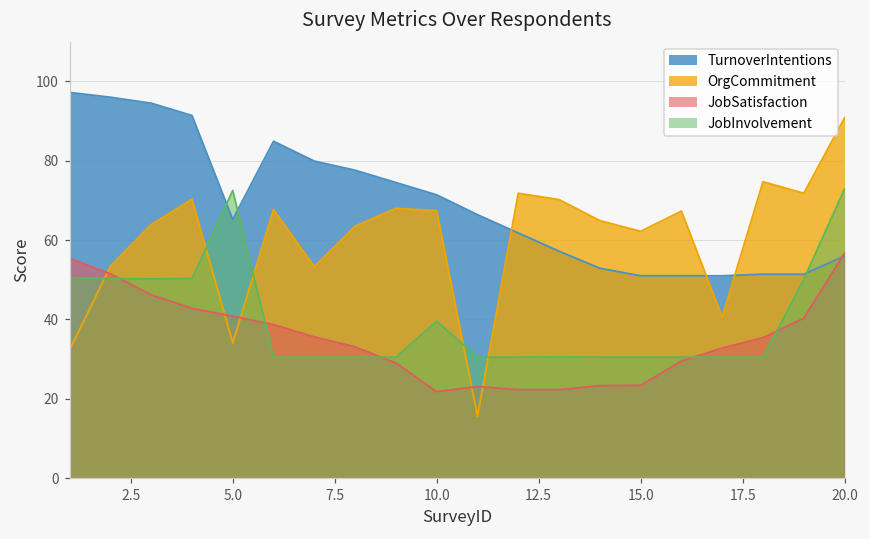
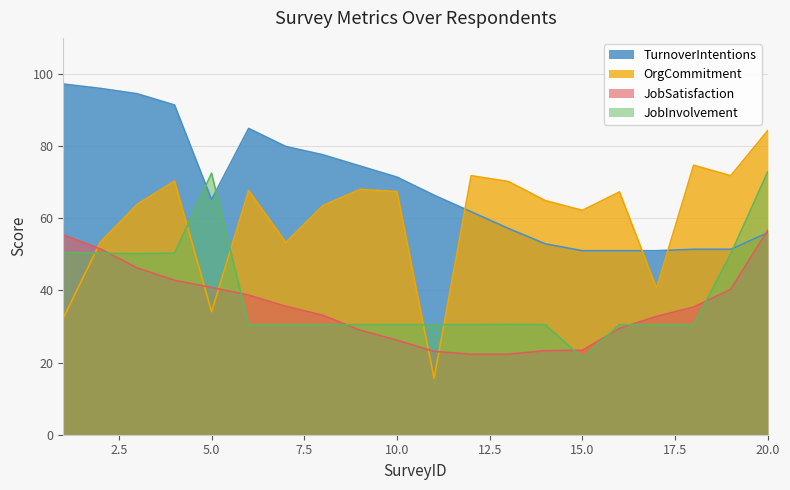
JobSatisfaction, 10.0: 22 -> 26
JobInvolvement, 10.0: 40 -> 31
JobInvolvement, 15.0: 31 -> 21
OrgCommitment, 20.0: 91 -> 84
